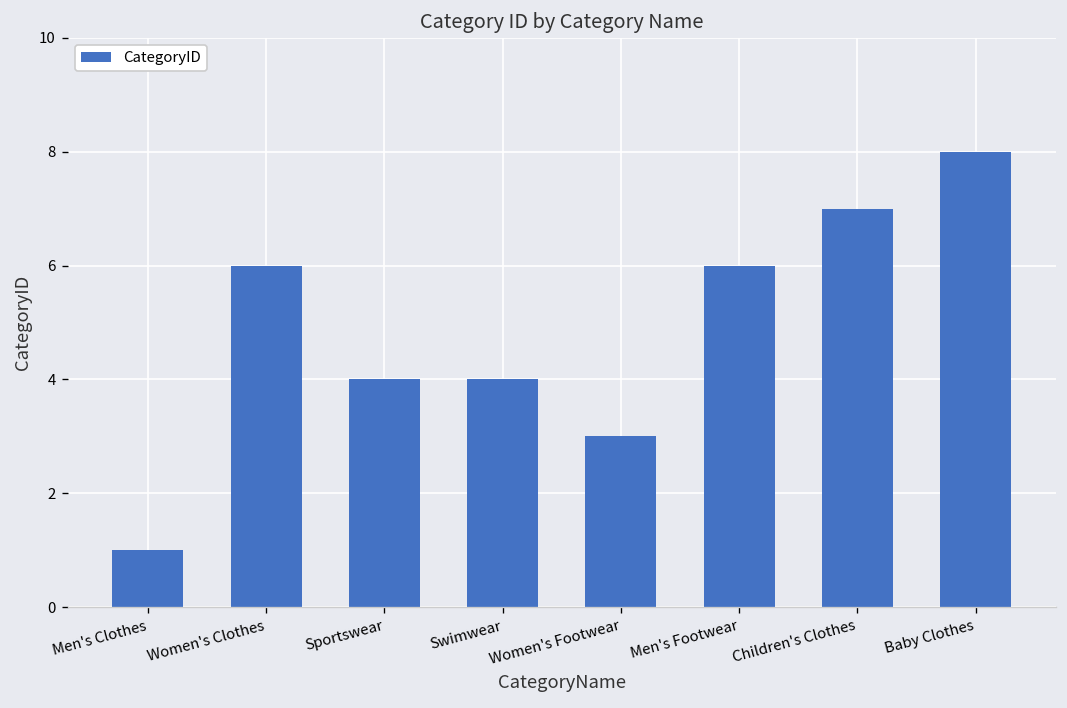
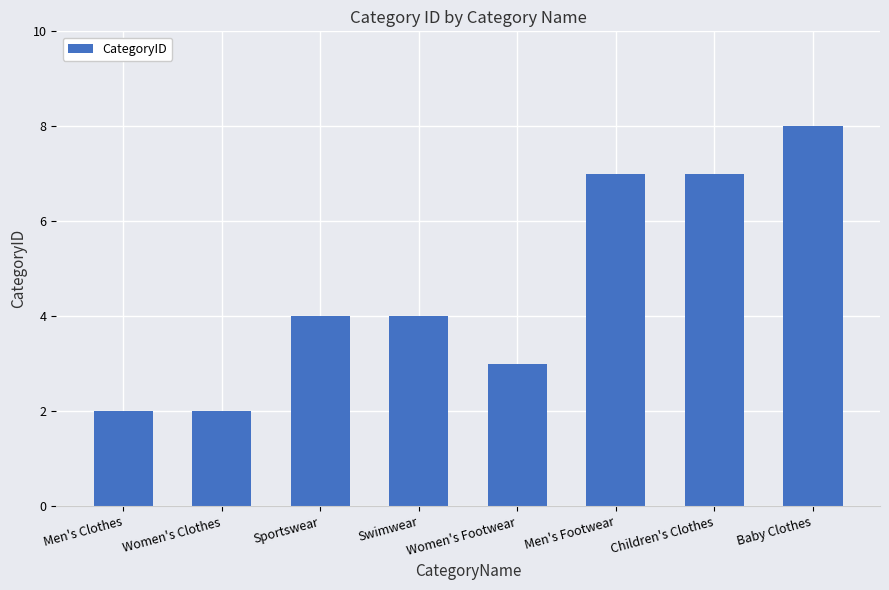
Men's Clothes: 1 -> 2
Women's Clothes: 6 -> 2
Men's Footwear: 6 -> 7
